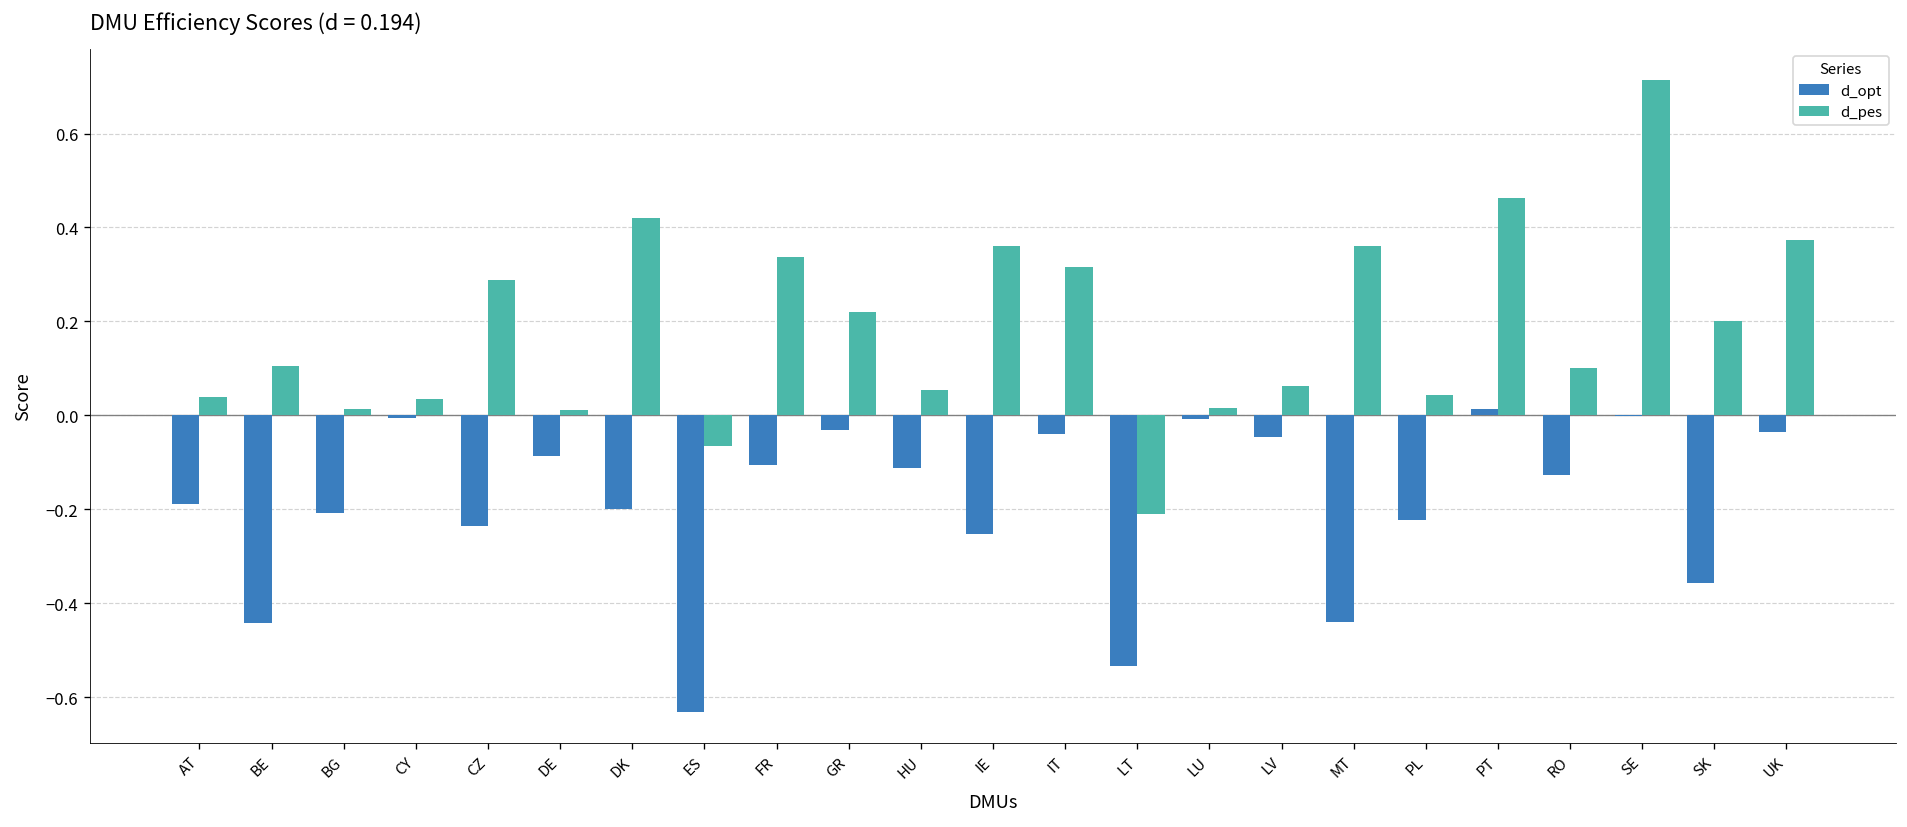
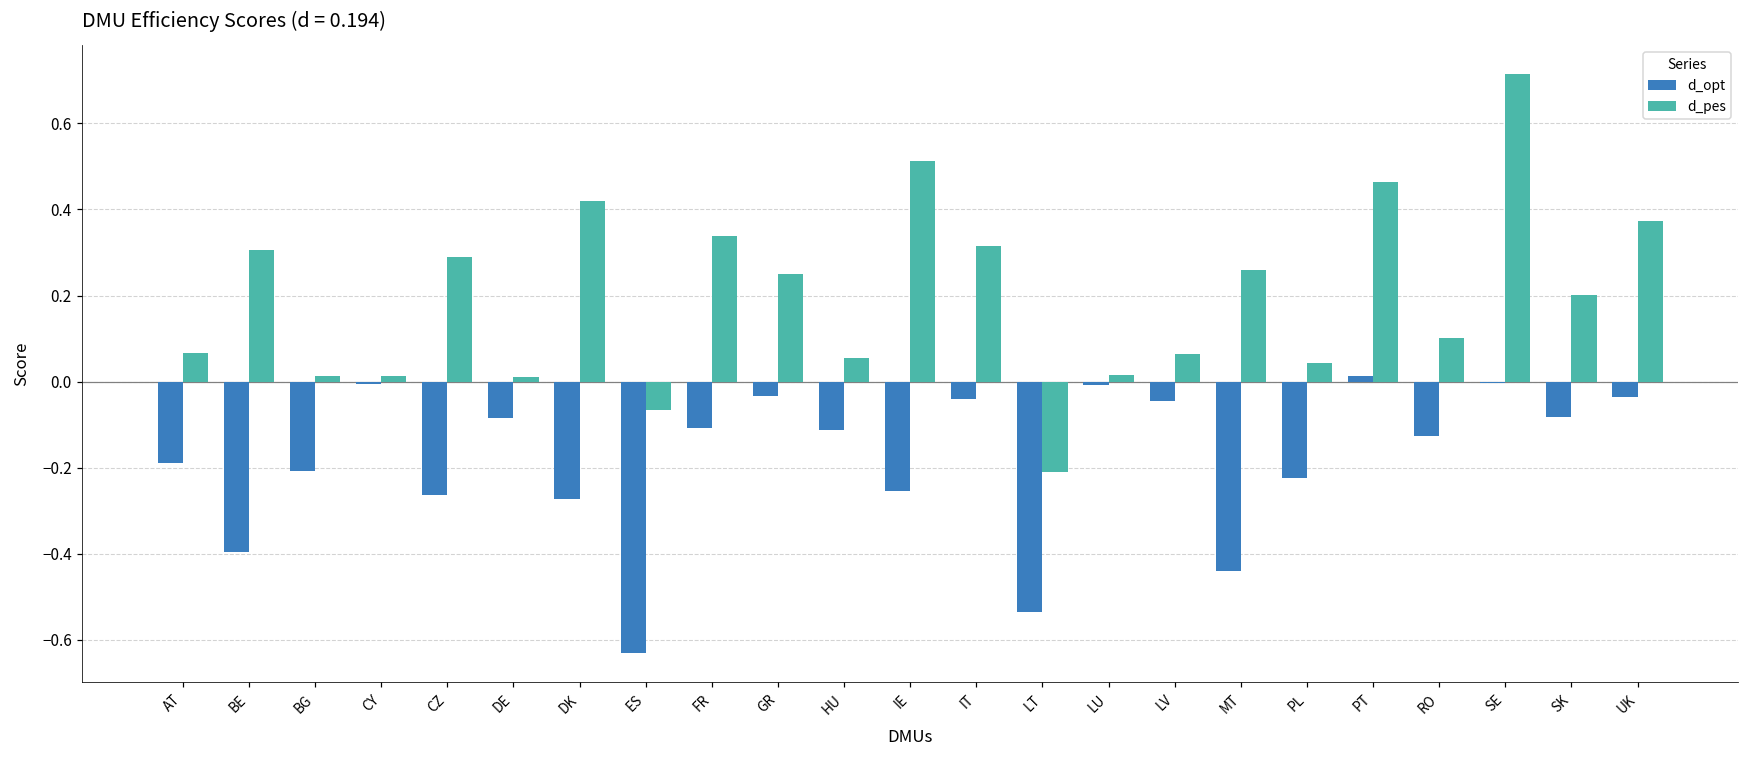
d_pes, AT: 0.04 -> 0.07
d_opt, BE: -0.44 -> -0.40
d_pes, BE: 0.11 -> 0.30
d_pes, CY: 0.03 -> 0.01
d_opt, CZ: -0.24 -> -0.26
d_opt, DK: -0.20 -> -0.27
d_pes, GR: 0.22 -> 0.25
d_pes, IE: 0.36 -> 0.51
d_pes, MT: 0.36 -> 0.26
d_opt, SK: -0.36 -> -0.08
